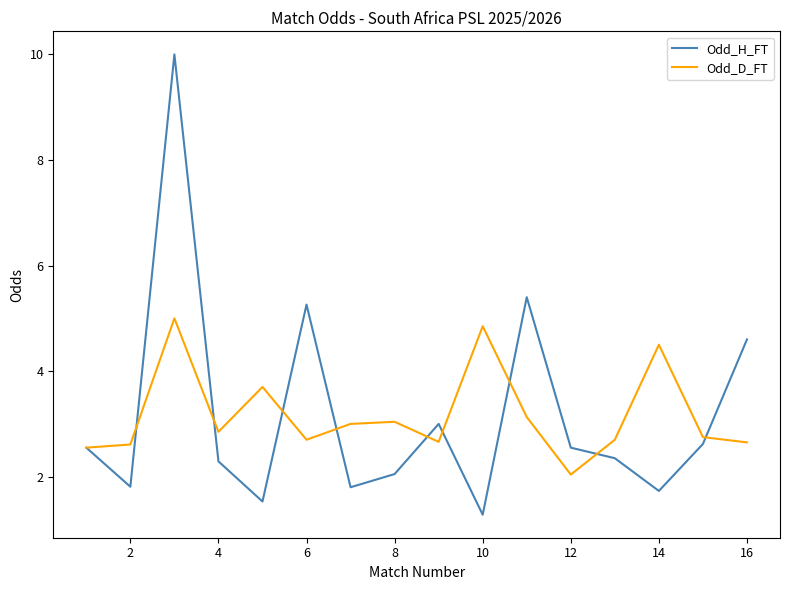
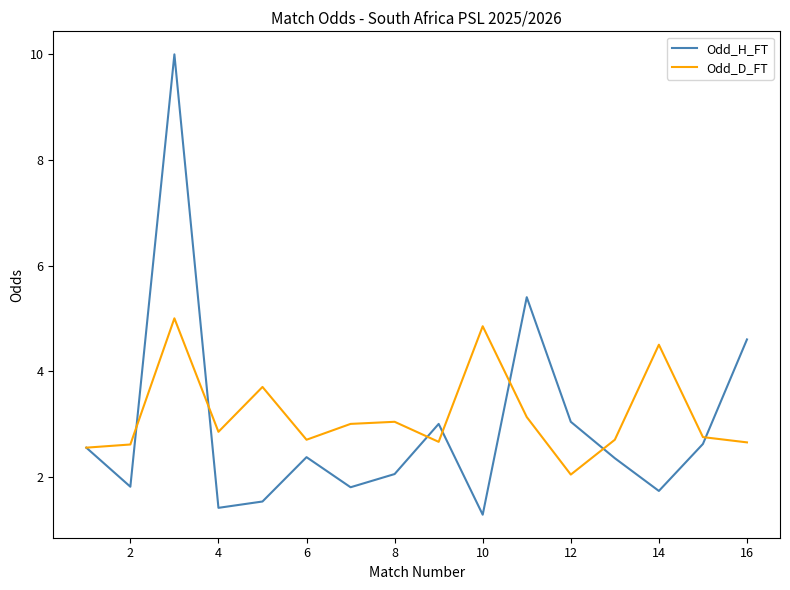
Odd_H_FT, 4: 2.3 -> 1.4
Odd_H_FT, 6: 5.3 -> 2.4
Odd_H_FT, 12: 2.6 -> 3.0
